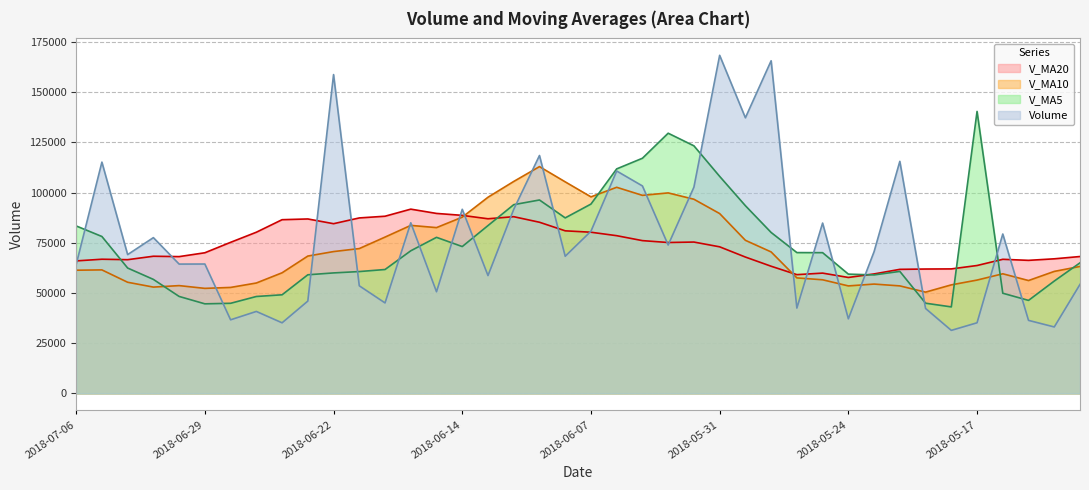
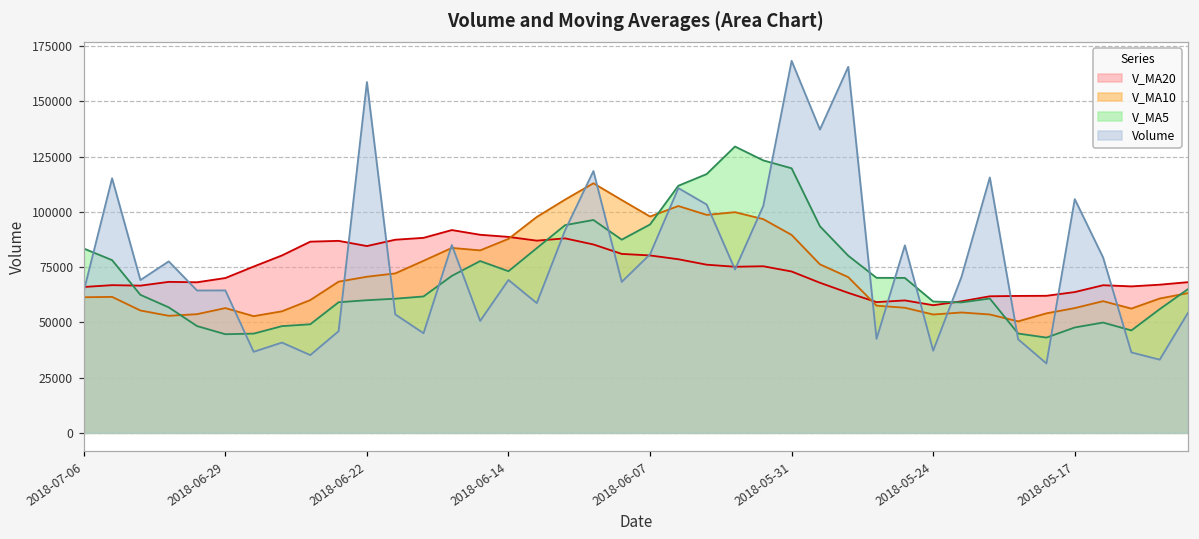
V_MA10, 2018-06-29: 52000 -> 56000
Volume, 2018-06-14: 92000 -> 69000
V_MA5, 2018-05-31: 108000 -> 120000
V_MA5, 2018-05-17: 140000 -> 48000
Volume, 2018-05-17: 35000 -> 106000
